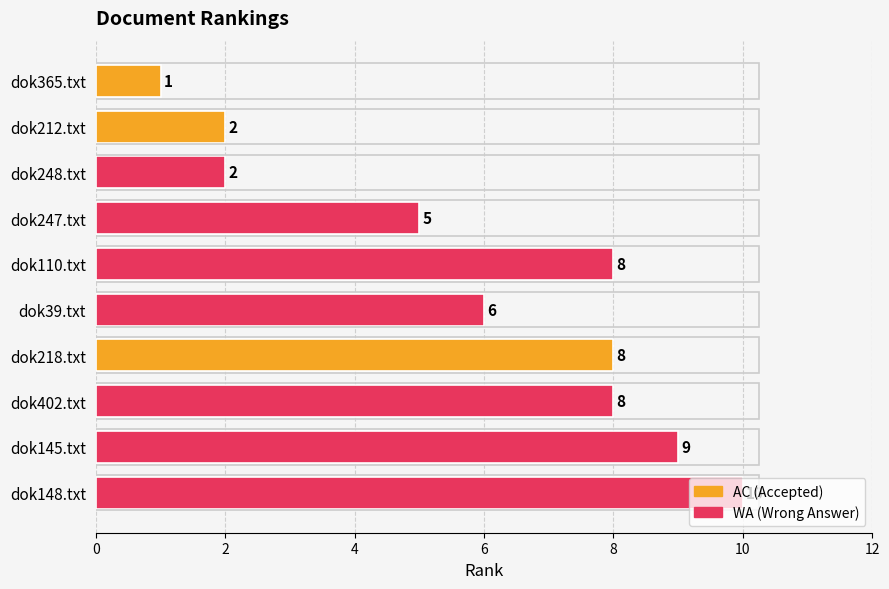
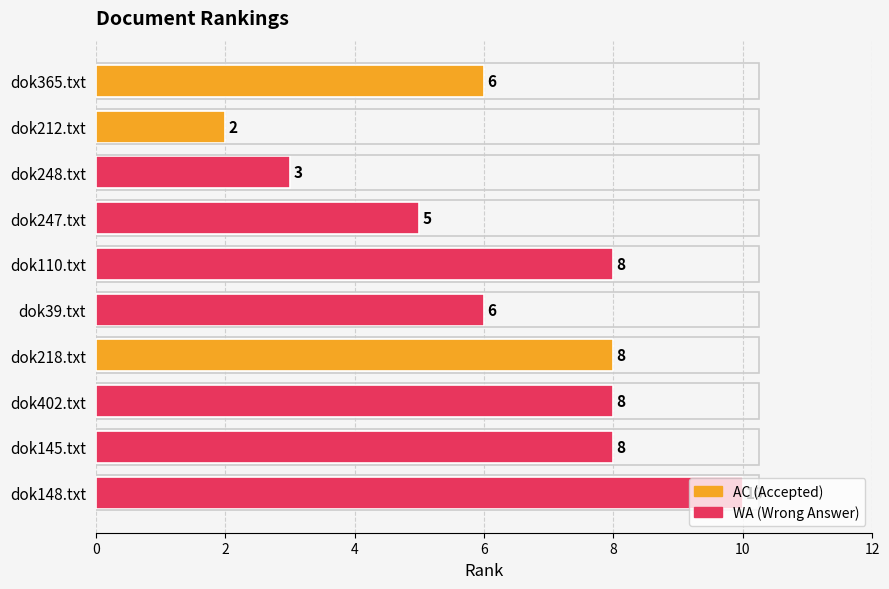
dok365.txt: 1 -> 6
dok248.txt: 2 -> 3
dok145.txt: 9 -> 8
